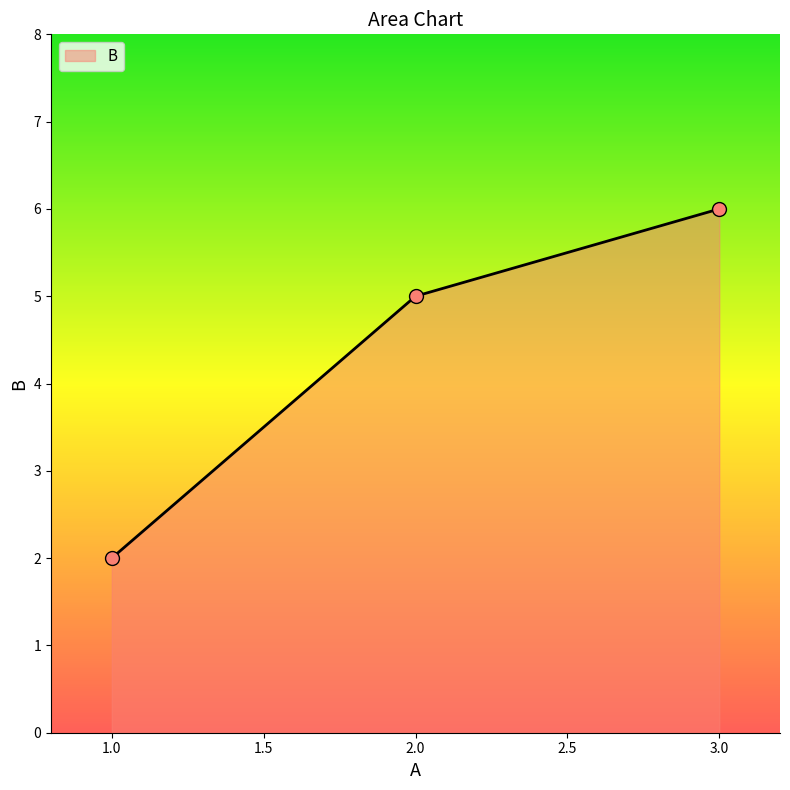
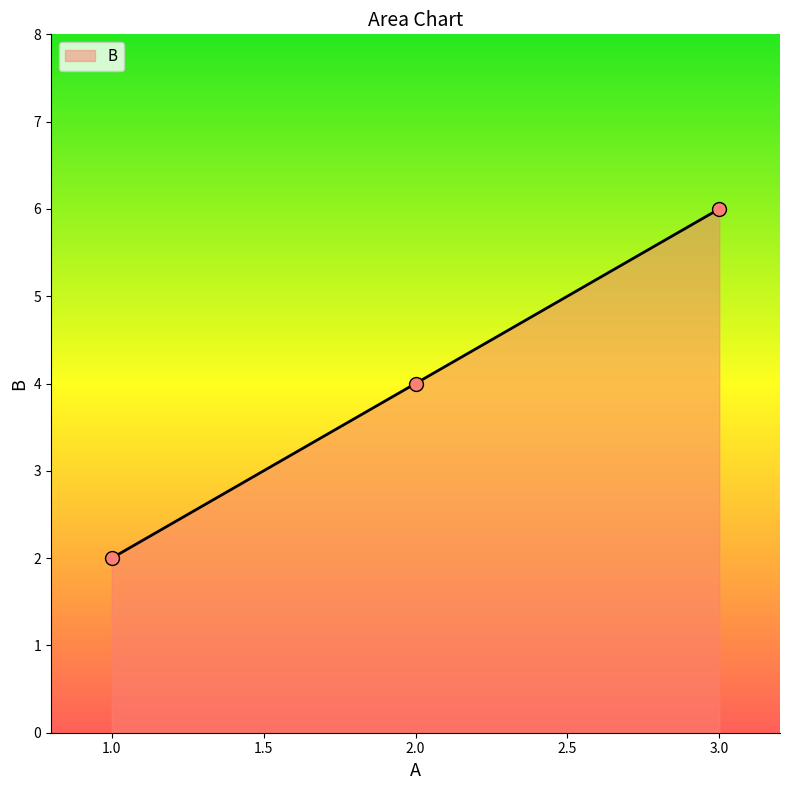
2.0: 5 -> 4
